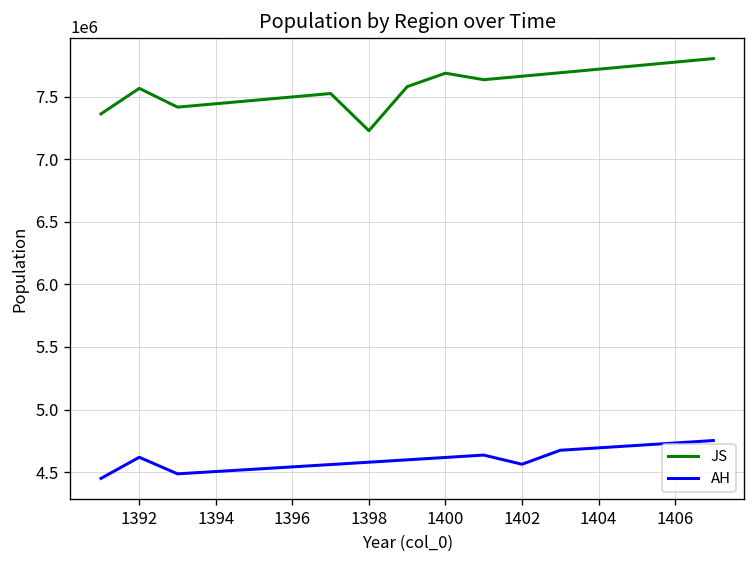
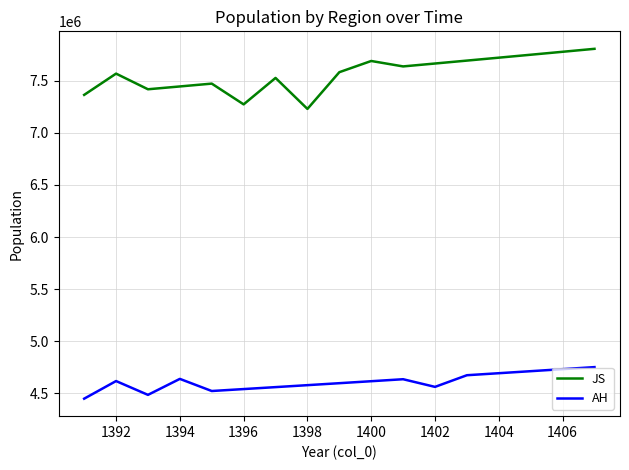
AH, 1394: 4500000 -> 4640000
JS, 1396: 7500000 -> 7270000
